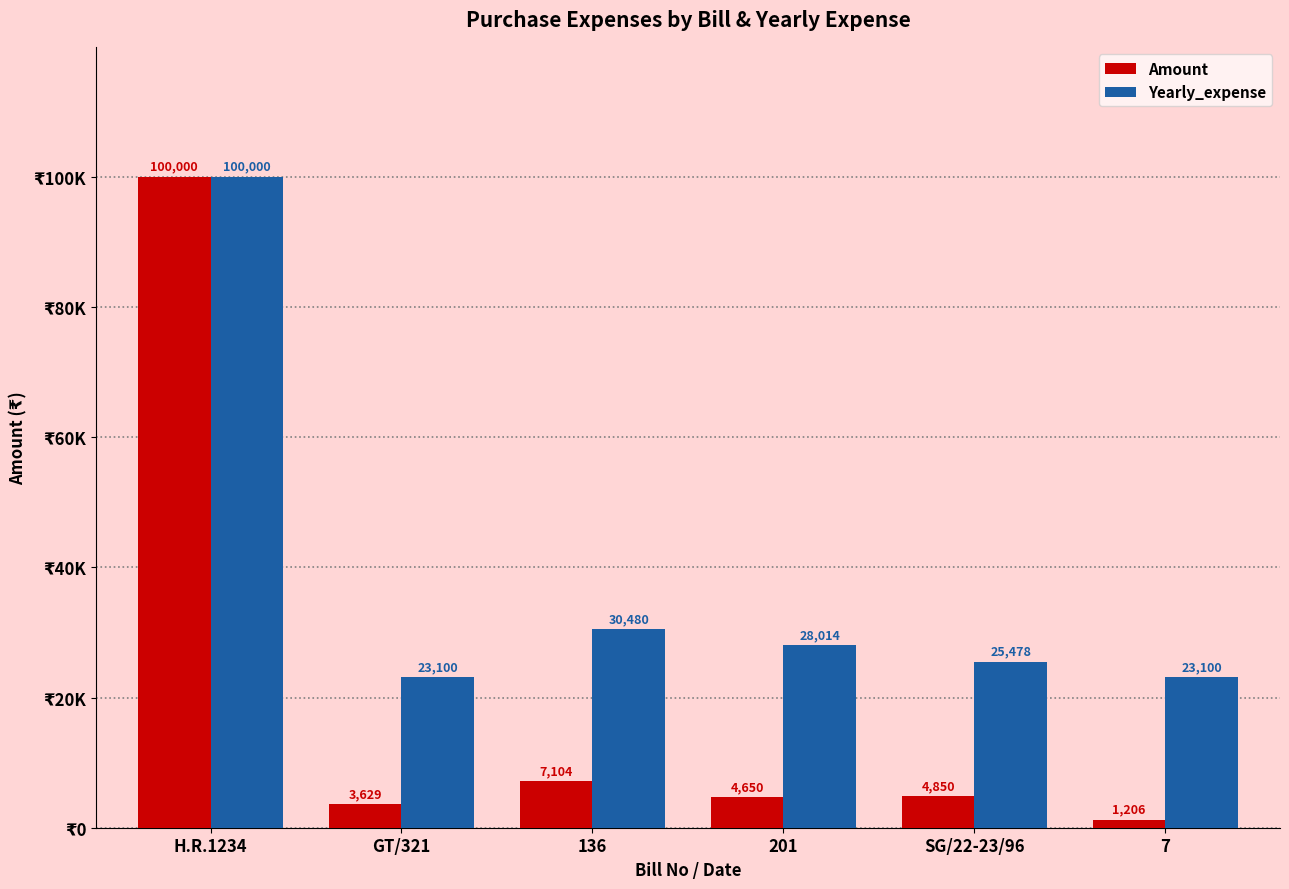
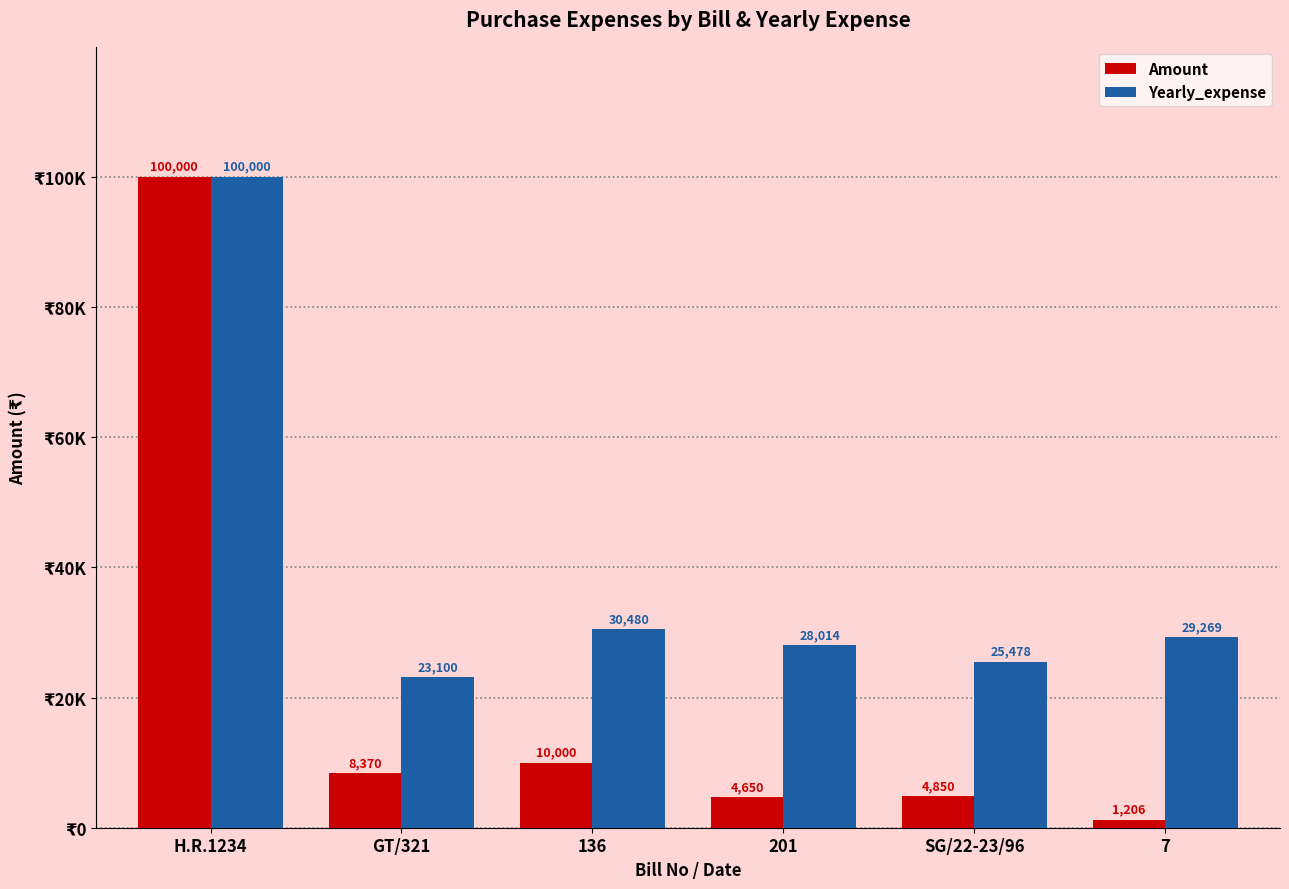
Amount, GT/321: 3,629 -> 8,370
Amount, 136: 7,104 -> 10,000
Yearly_expense, 7: 23,100 -> 29,269
